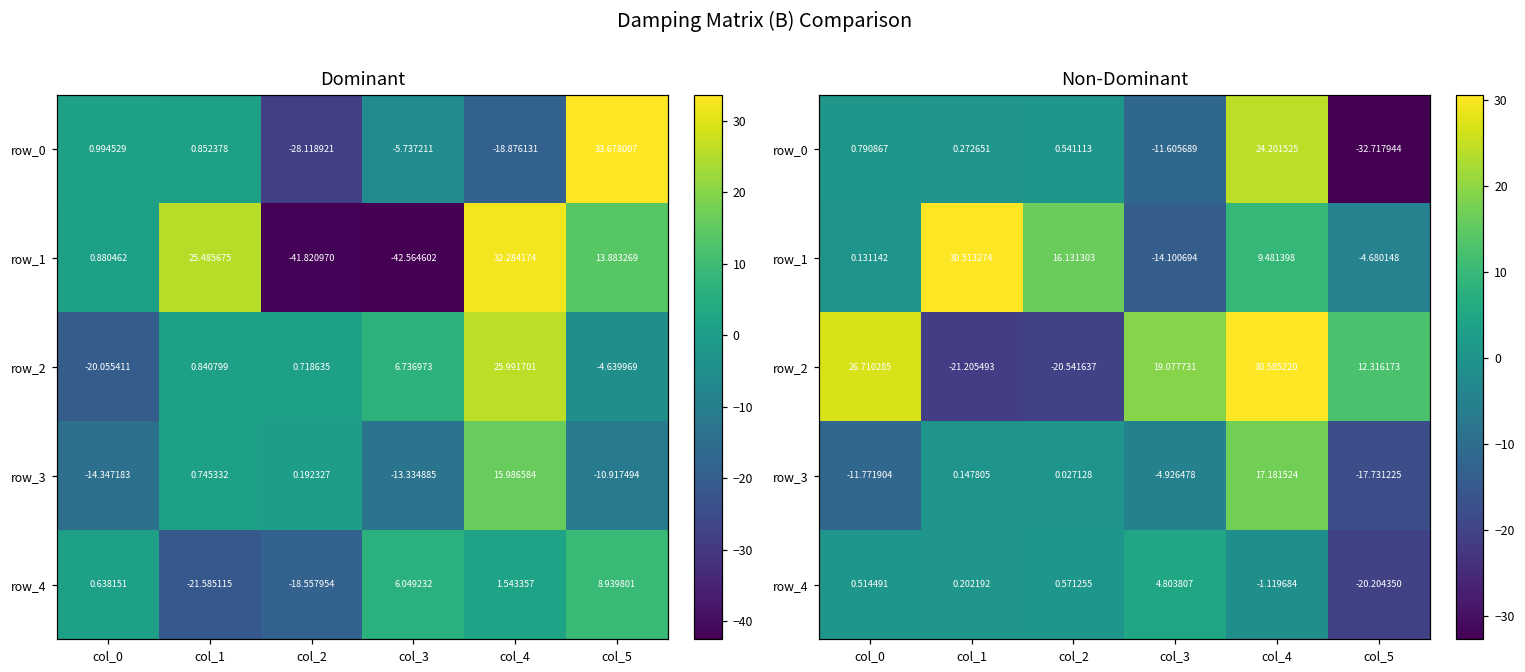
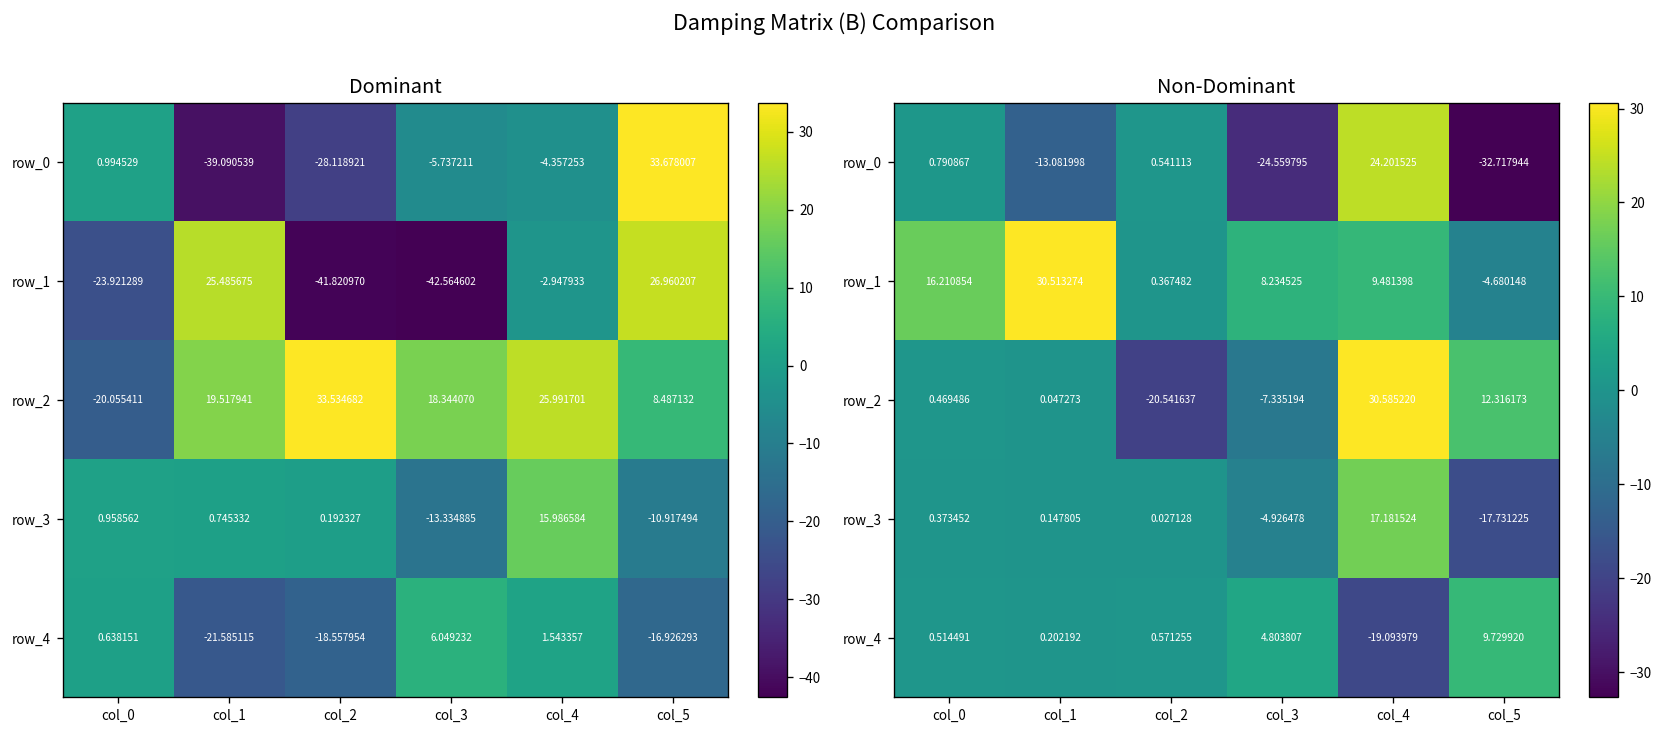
Dominant, row_0, col_1: 0.852378 -> -39.090539
Dominant, row_0, col_4: -18.876131 -> -4.357253
Dominant, row_1, col_0: 0.880462 -> -23.921289
Dominant, row_1, col_4: 32.284174 -> -2.947933
Dominant, row_1, col_5: 13.883269 -> 26.960207
Dominant, row_2, col_1: 0.840799 -> 19.517941
Dominant, row_2, col_2: 0.718635 -> 33.534682
Dominant, row_2, col_3: 6.736973 -> 18.344070
Dominant, row_2, col_5: -4.639969 -> 8.487132
Dominant, row_3, col_0: -14.347183 -> 0.958562
Dominant, row_4, col_5: 8.939801 -> -16.926293
Non-Dominant, row_0, col_1: 0.272651 -> -13.081998
Non-Dominant, row_0, col_3: -11.605689 -> -24.559795
Non-Dominant, row_1, col_0: 0.131142 -> 16.210854
Non-Dominant, row_1, col_2: 16.131303 -> 0.367482
Non-Dominant, row_1, col_3: -14.100694 -> 8.234525
Non-Dominant, row_2, col_0: 26.710285 -> 0.469486
Non-Dominant, row_2, col_1: -21.205493 -> 0.047273
Non-Dominant, row_2, col_3: 19.077731 -> -7.335194
Non-Dominant, row_3, col_0: -11.771904 -> 0.373452
Non-Dominant, row_4, col_4: -1.119684 -> -19.093979
Non-Dominant, row_4, col_5: -20.204350 -> 9.729920
